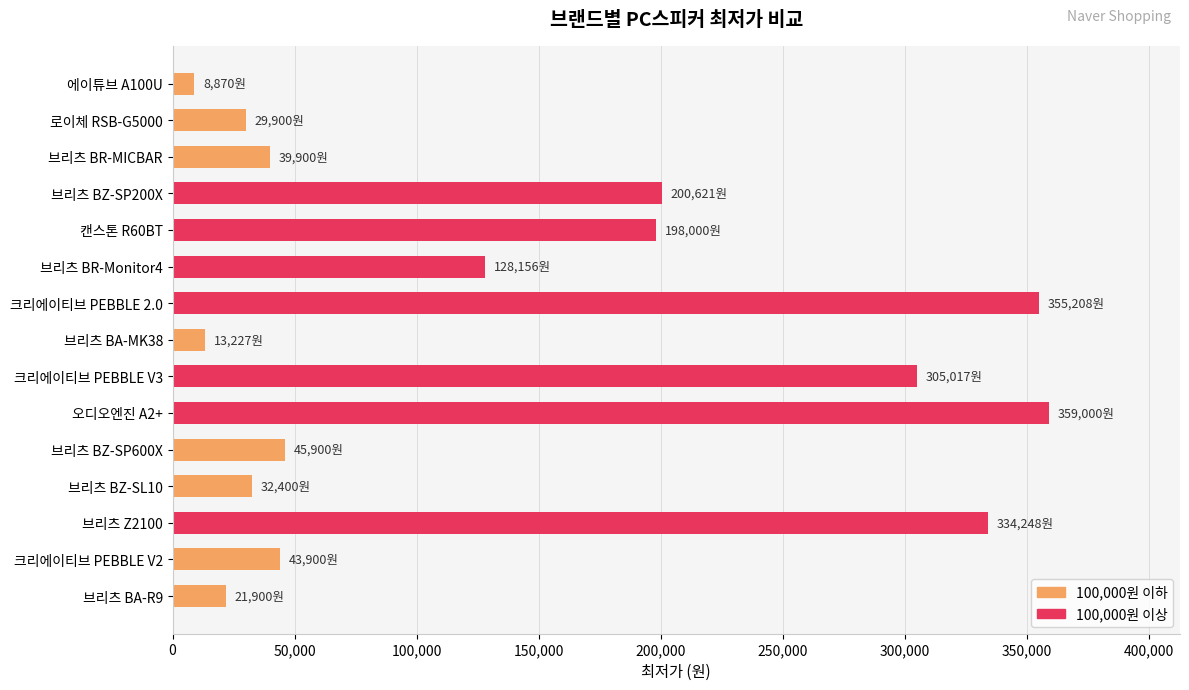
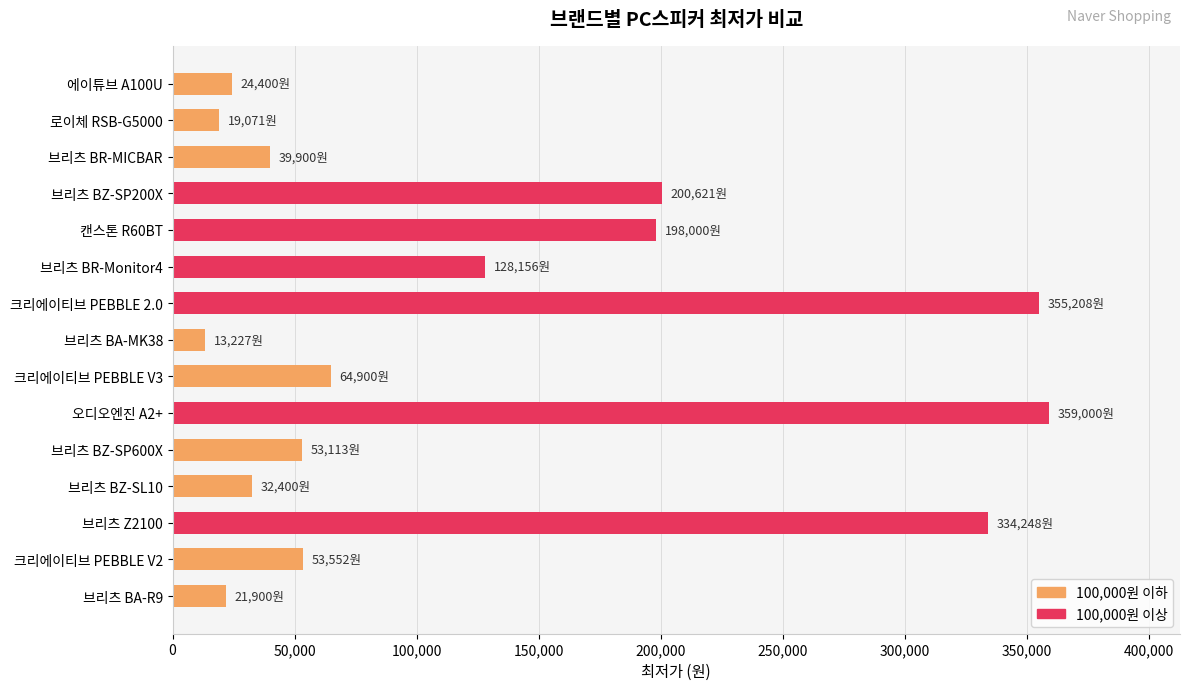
에이튜브 A100U: 8,870원 -> 24,400원
로이체 RSB-G5000: 29,900원 -> 19,071원
크리에이티브 PEBBLE V3: 305,017원 -> 64,900원
브리츠 BZ-SP600X: 45,900원 -> 53,113원
크리에이티브 PEBBLE V2: 43,900원 -> 53,552원
